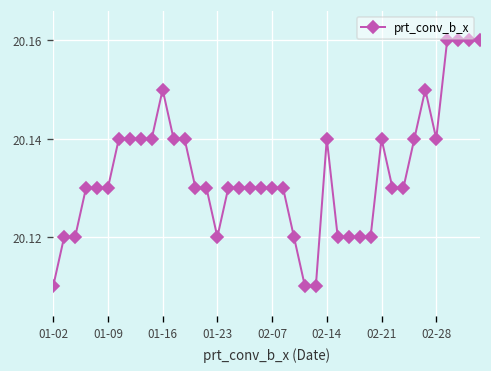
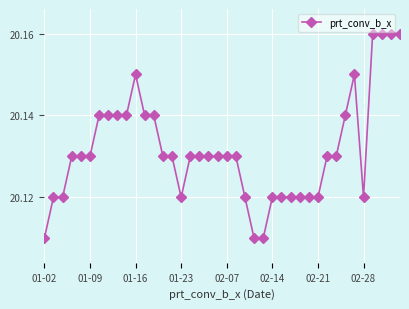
02-14: 20.14 -> 20.12
02-21: 20.14 -> 20.12
02-28: 20.14 -> 20.12
